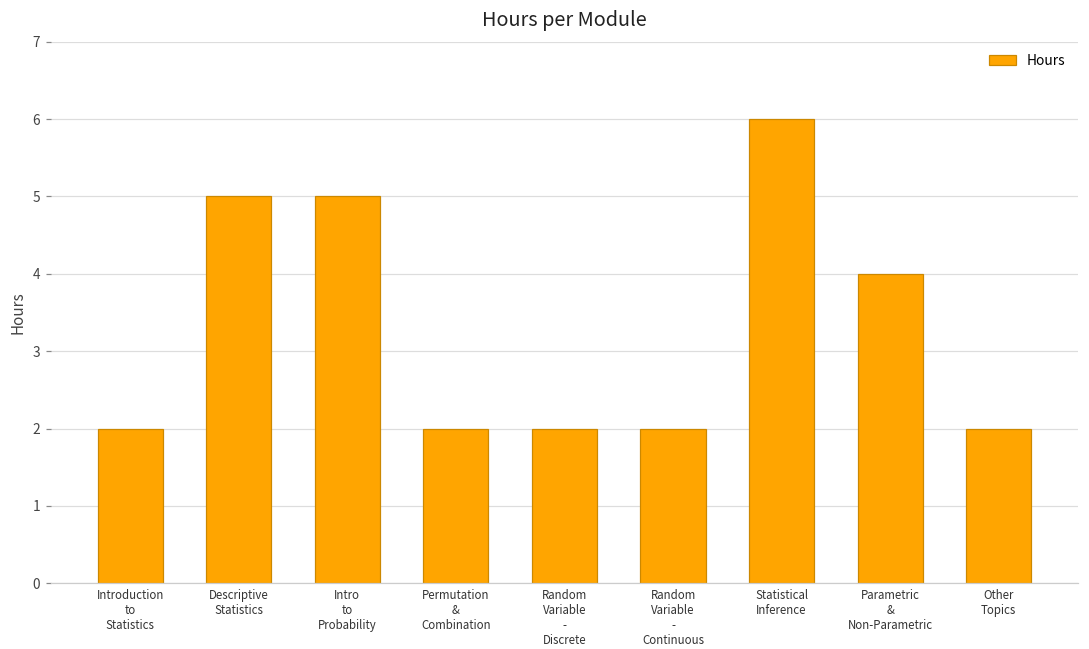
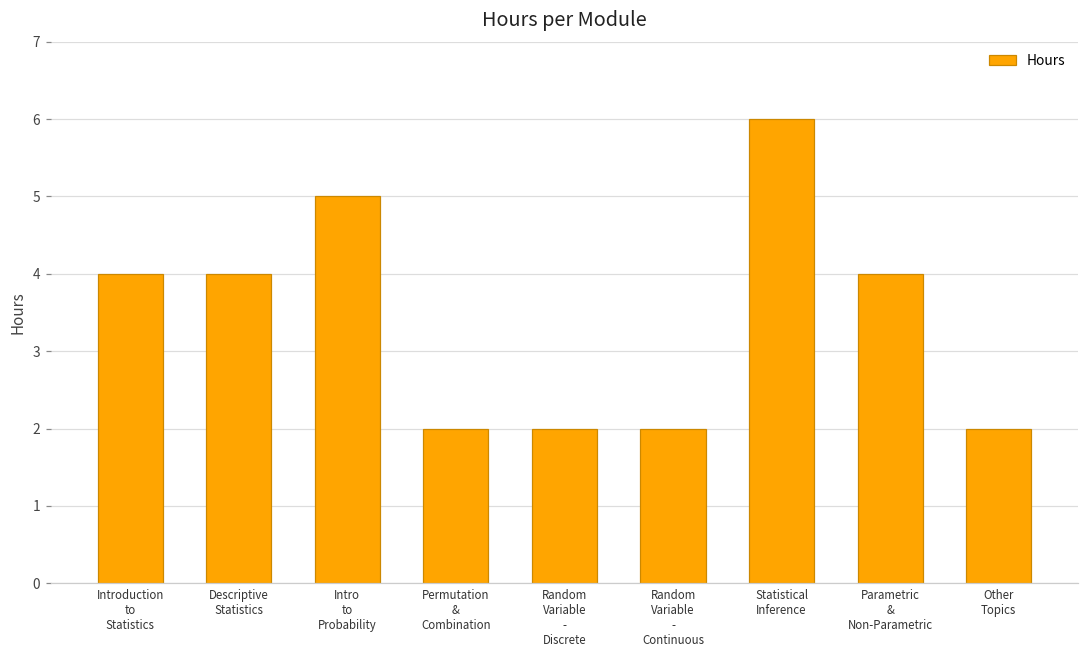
Introduction to Statistics: 2 -> 4
Descriptive Statistics: 5 -> 4
